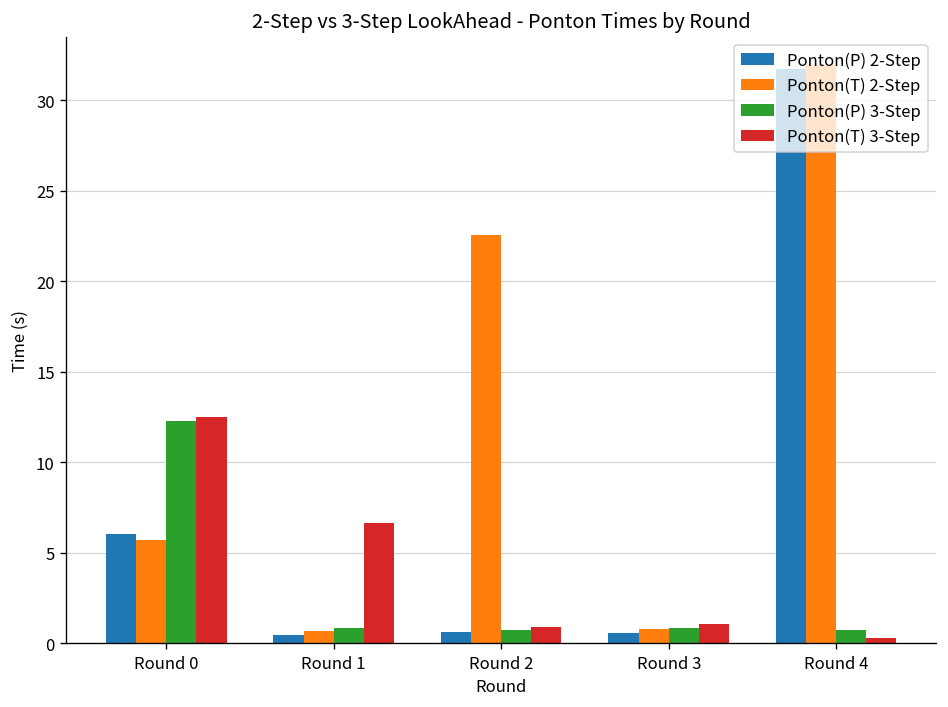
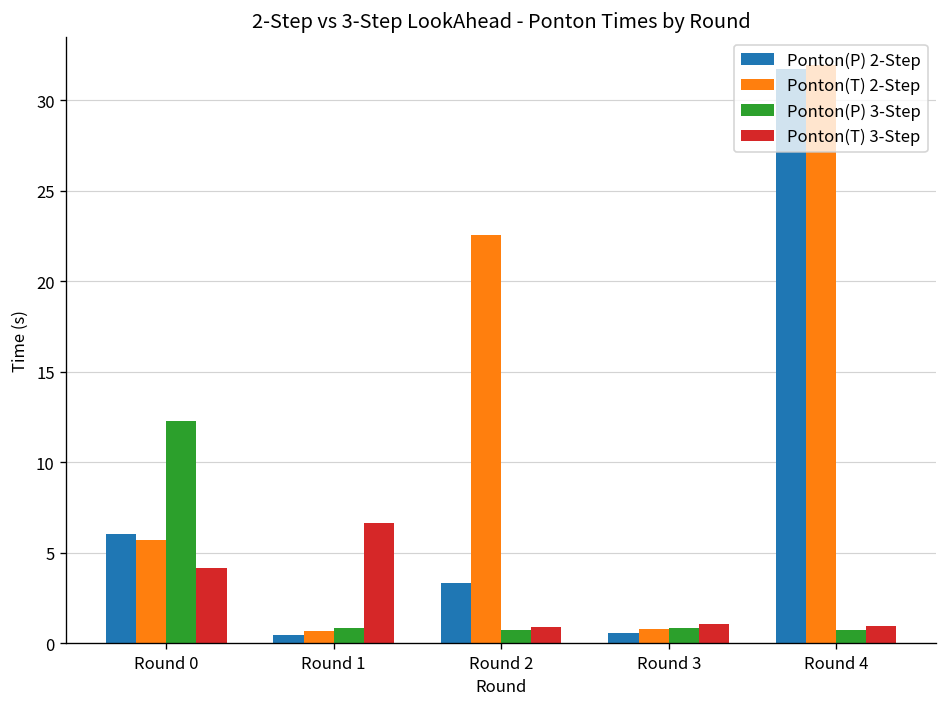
Ponton(T) 3-Step, Round 0: 12.5 -> 4.1
Ponton(P) 2-Step, Round 2: 0.6 -> 3.3
Ponton(T) 3-Step, Round 4: 0.3 -> 0.9
